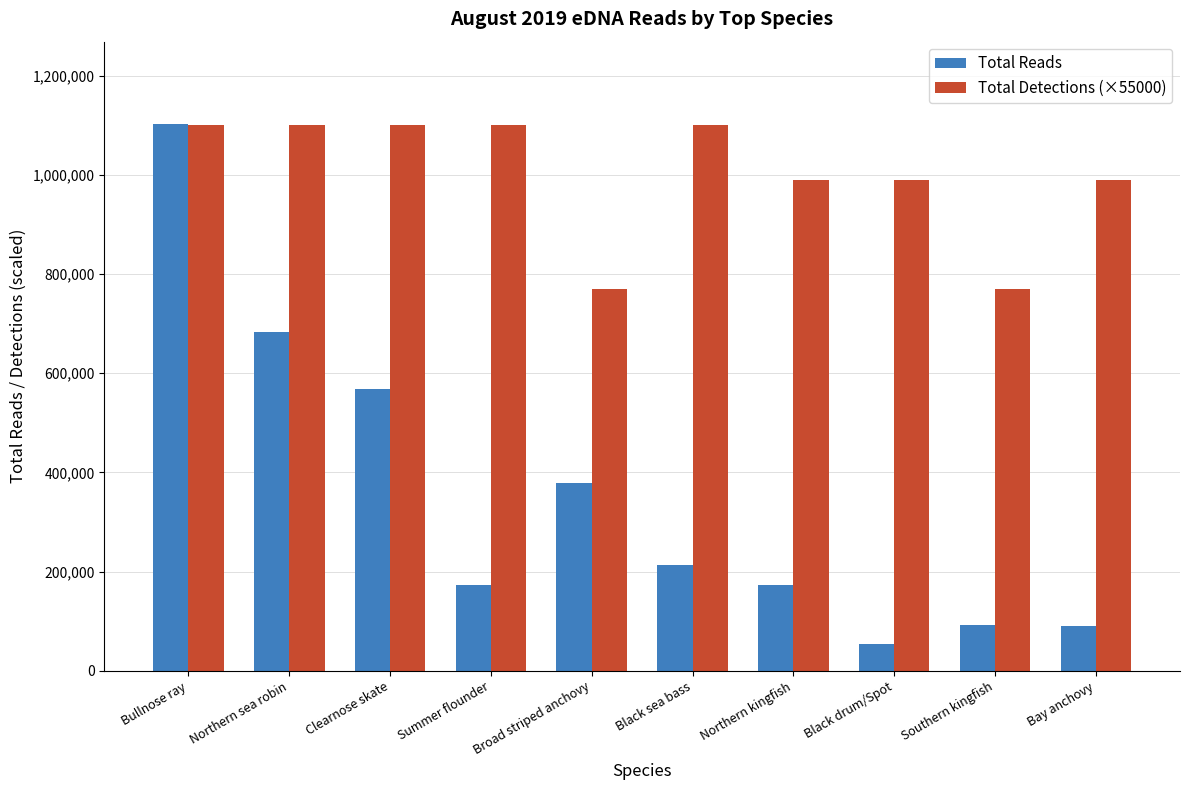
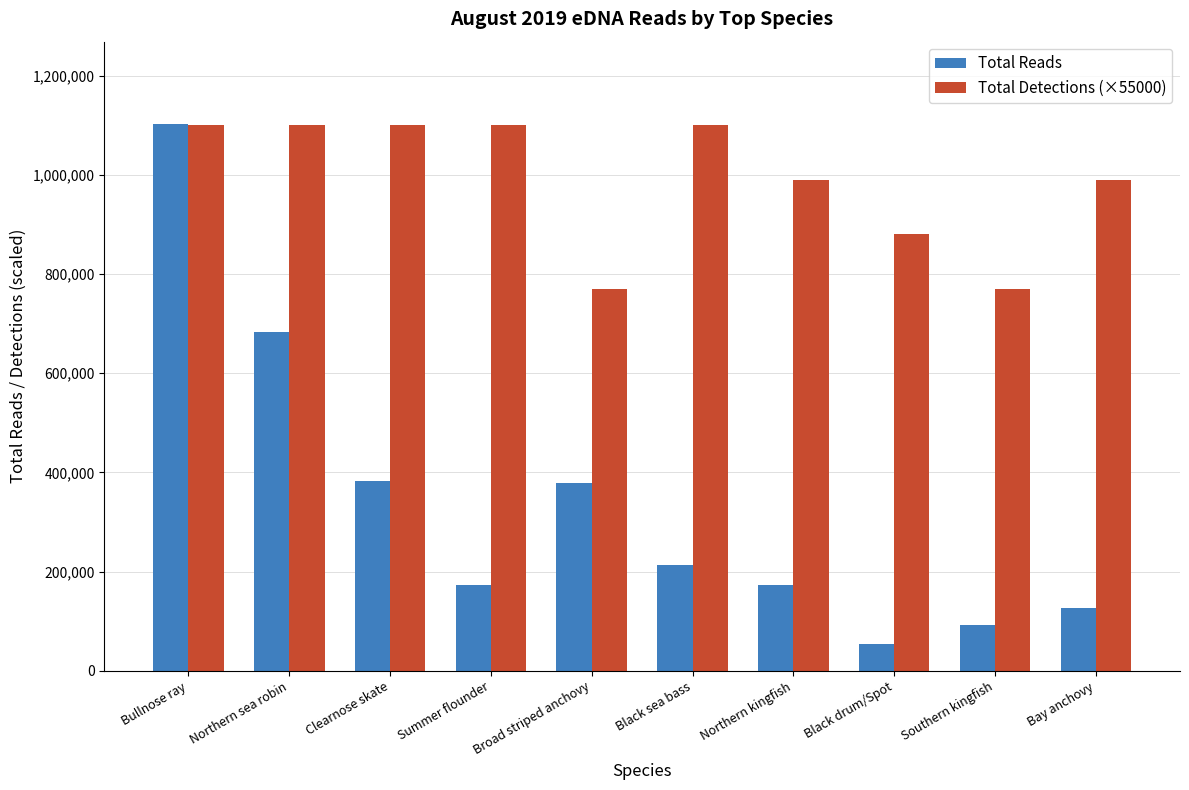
Total Reads, Clearnose skate: 570,000 -> 380,000
Total Detections (×55000), Black drum/Spot: 990,000 -> 880,000
Total Reads, Bay anchovy: 90,000 -> 130,000
